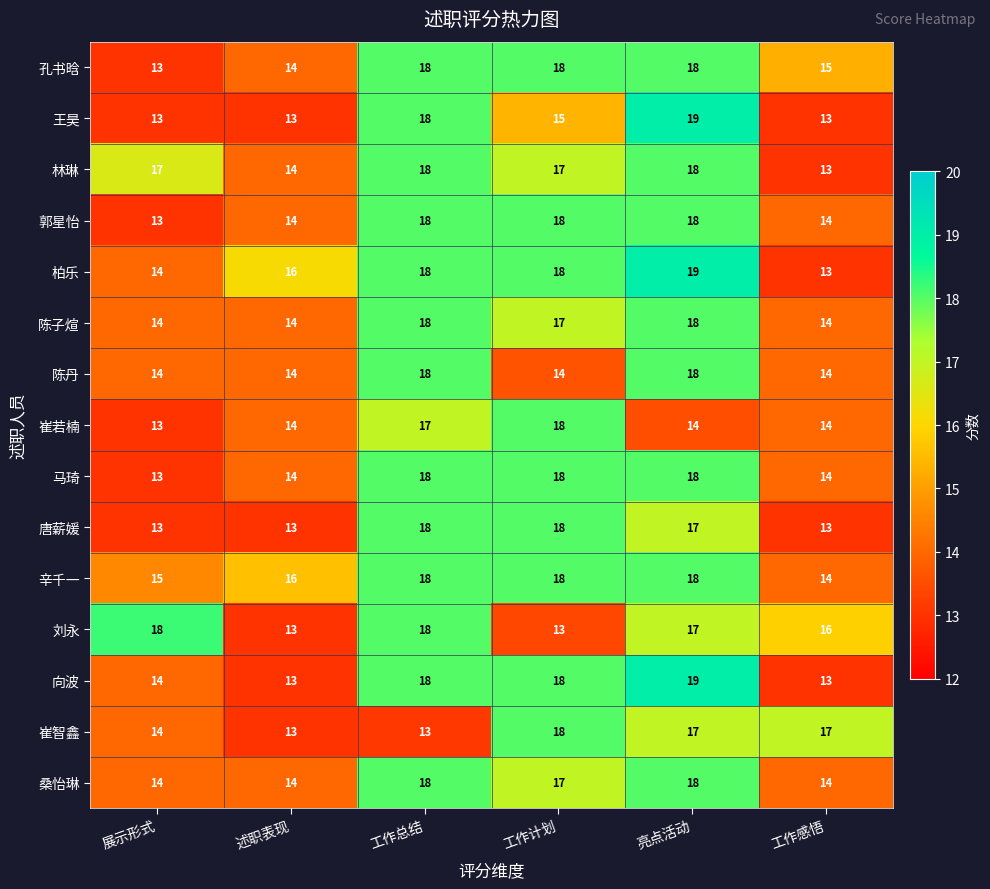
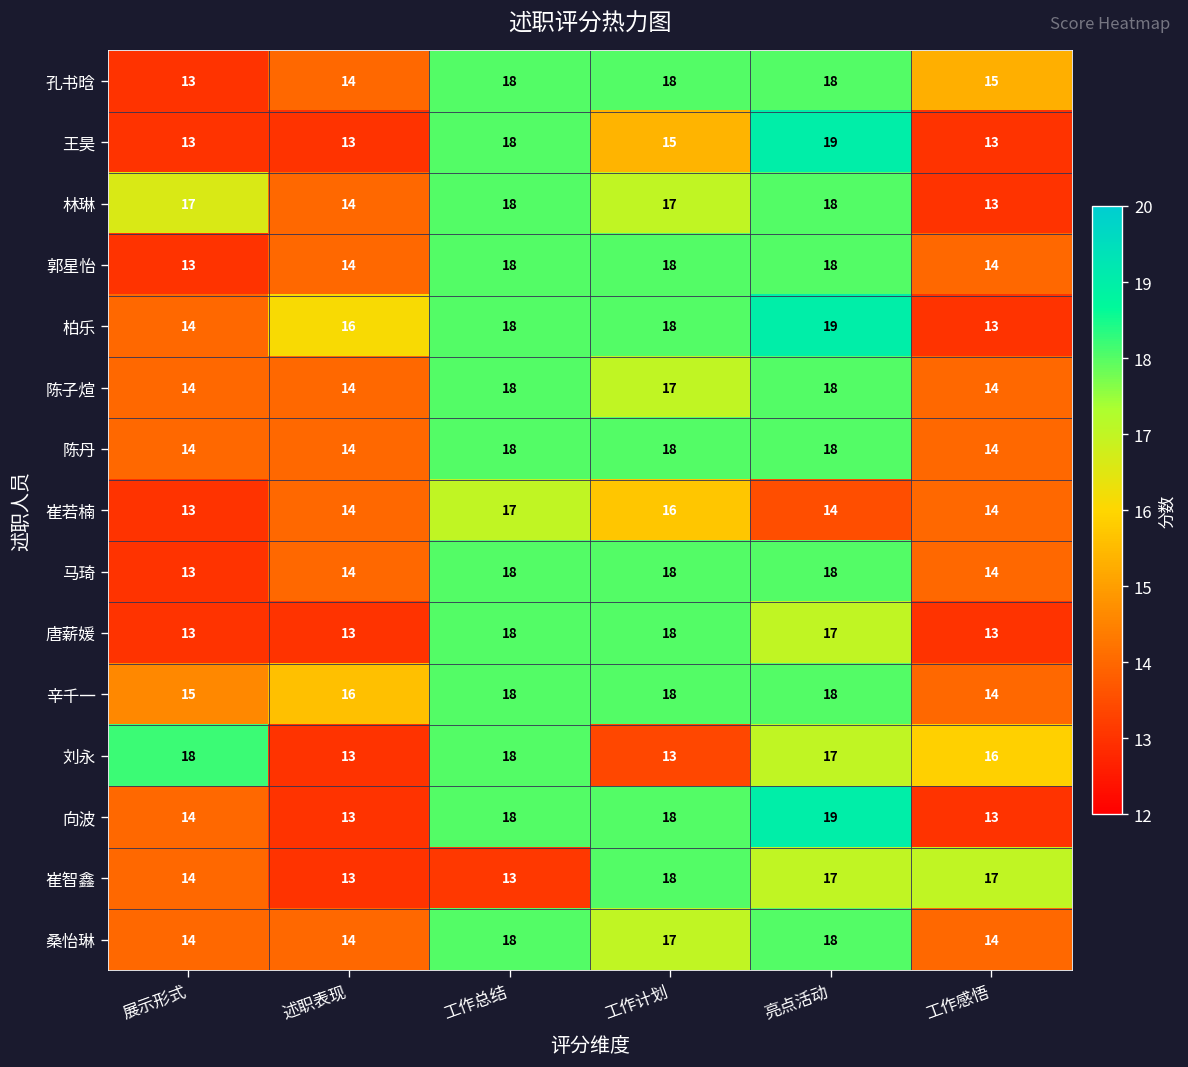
陈丹, 工作计划: 14 -> 18
崔若楠, 工作计划: 18 -> 16
